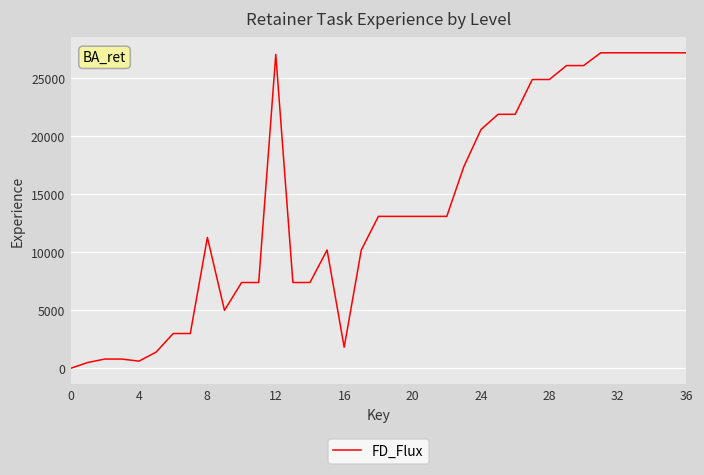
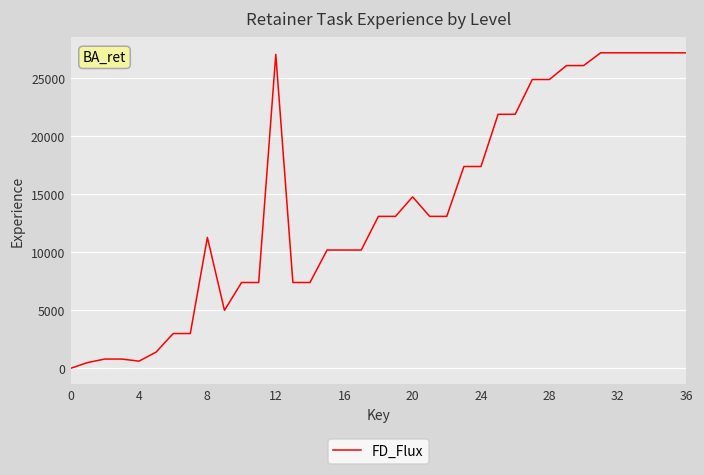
16: 1800 -> 10200
20: 13100 -> 14800
24: 20600 -> 17400
